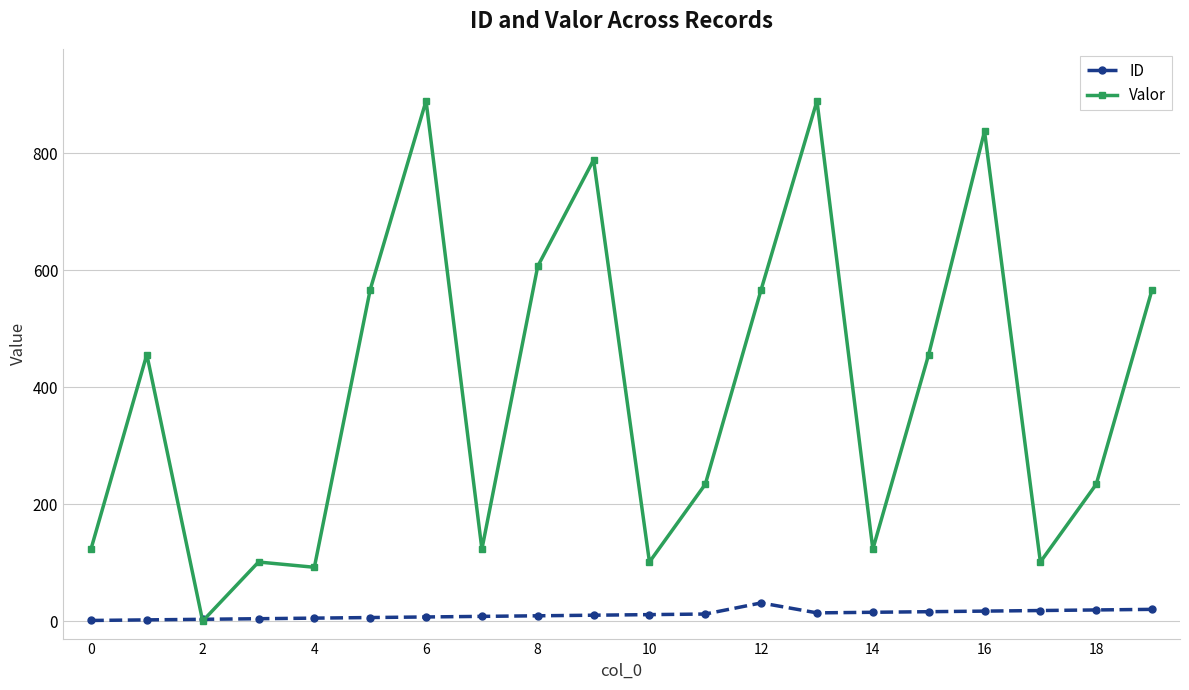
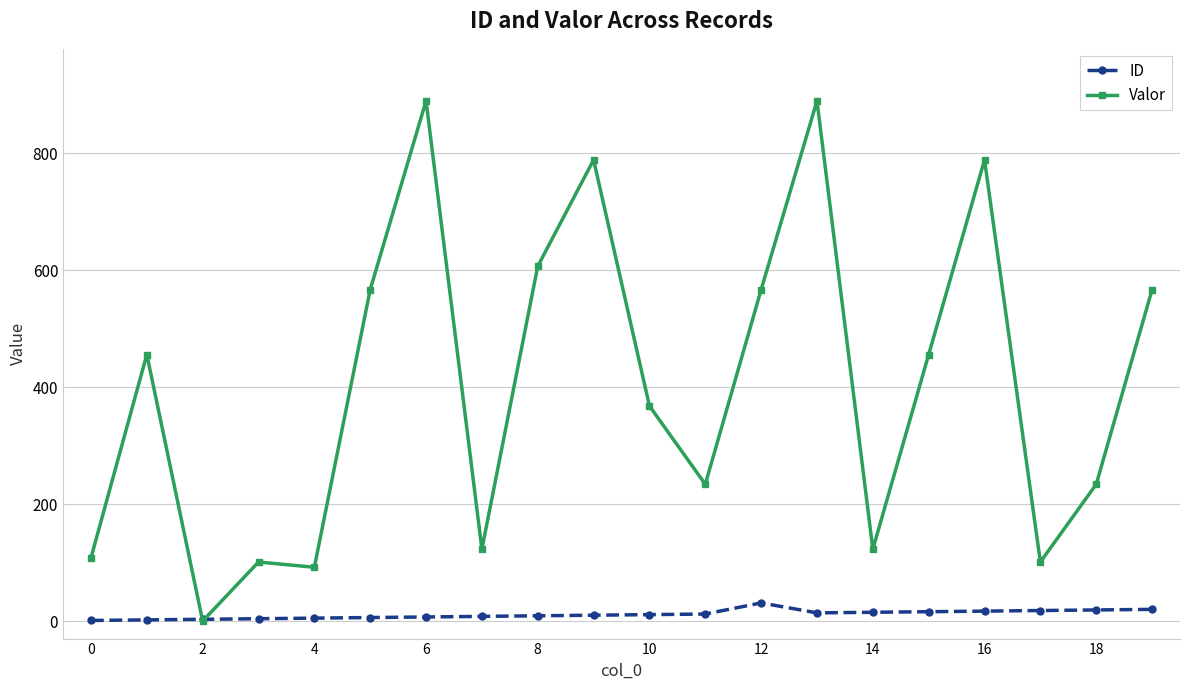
Valor, 0: 120 -> 110
Valor, 10: 100 -> 370
Valor, 16: 840 -> 790
